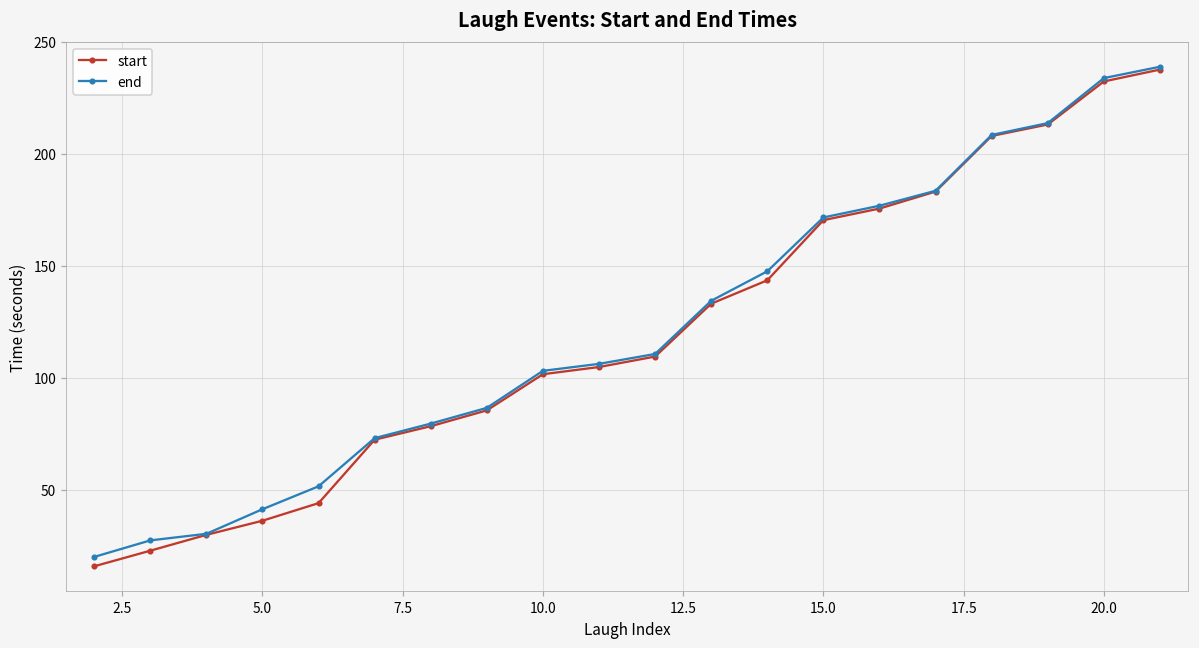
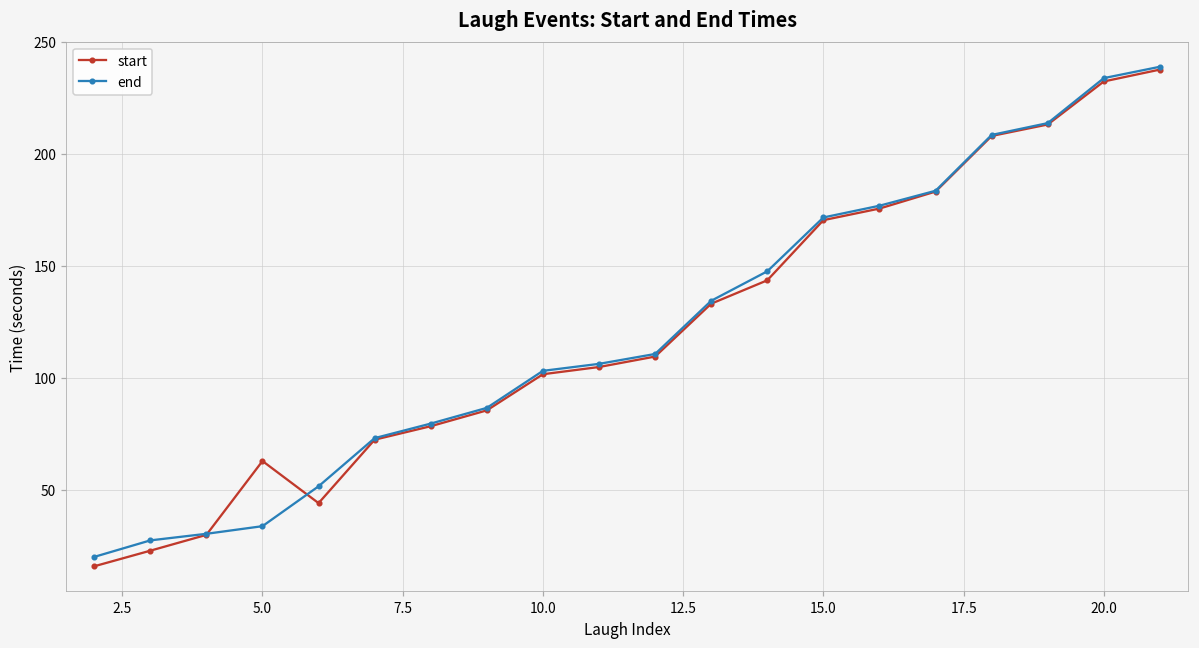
start, 5.0: 36 -> 63
end, 5.0: 41 -> 34
